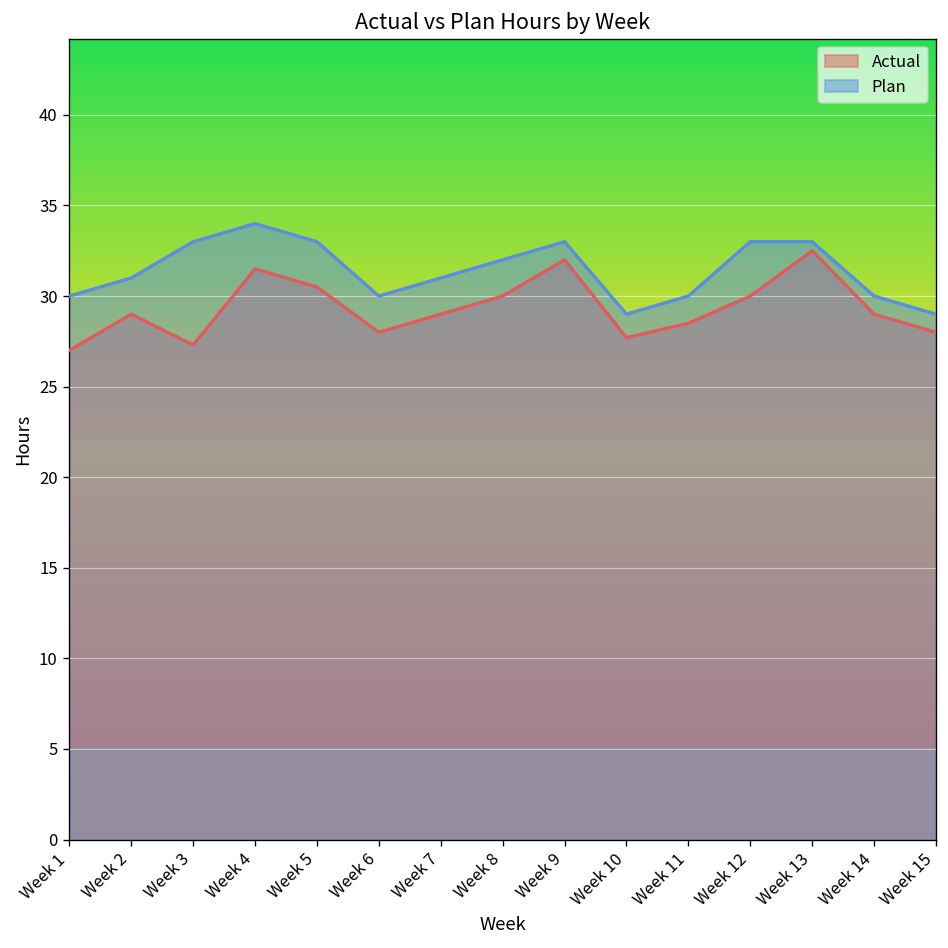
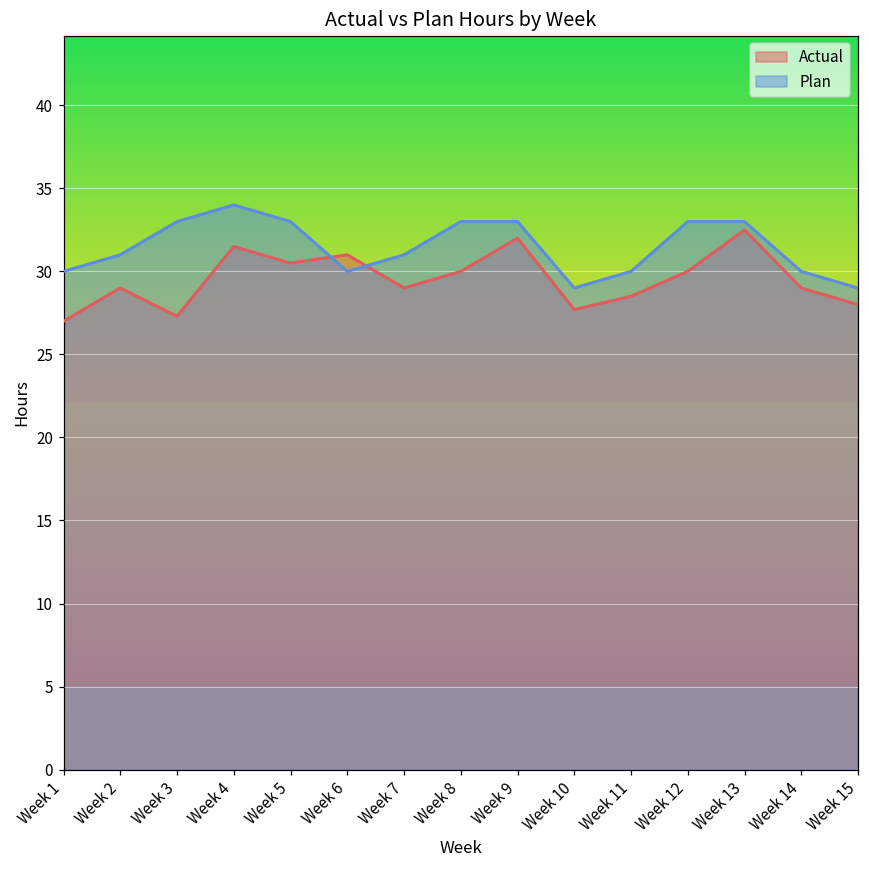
Actual, Week 6: 28 -> 31
Plan, Week 8: 32 -> 33
